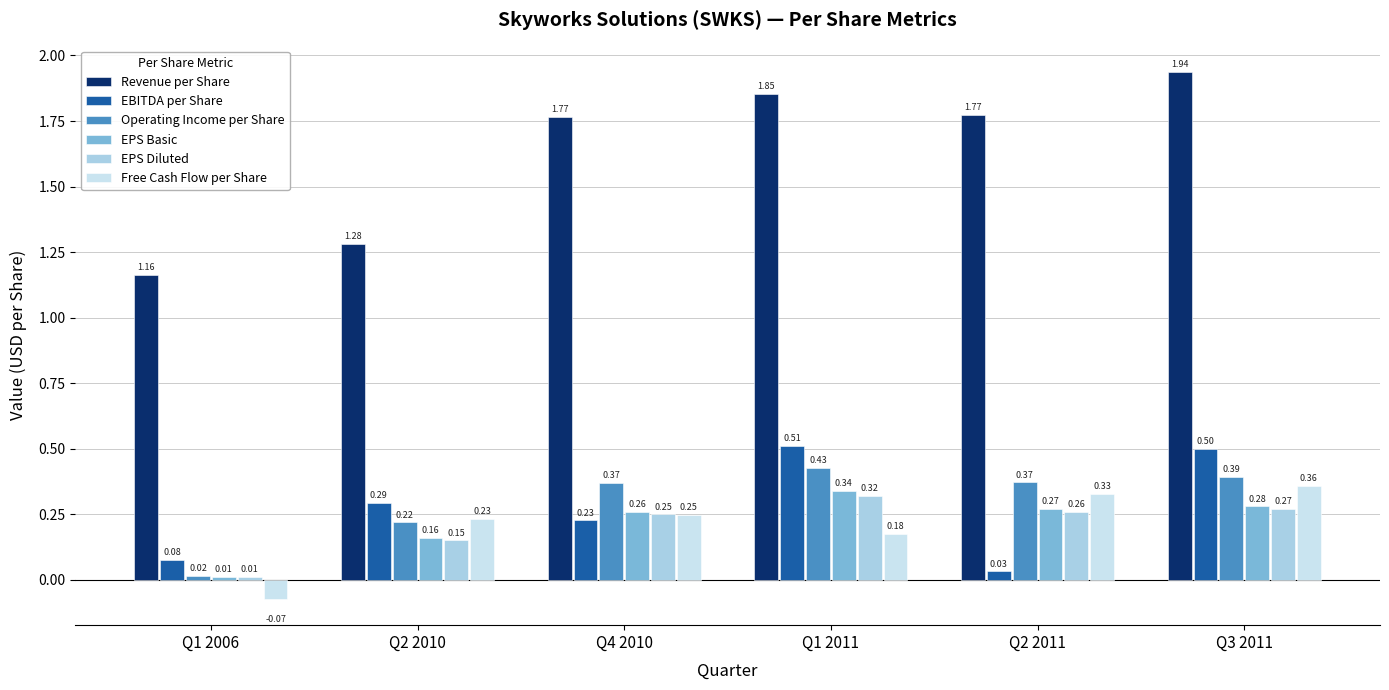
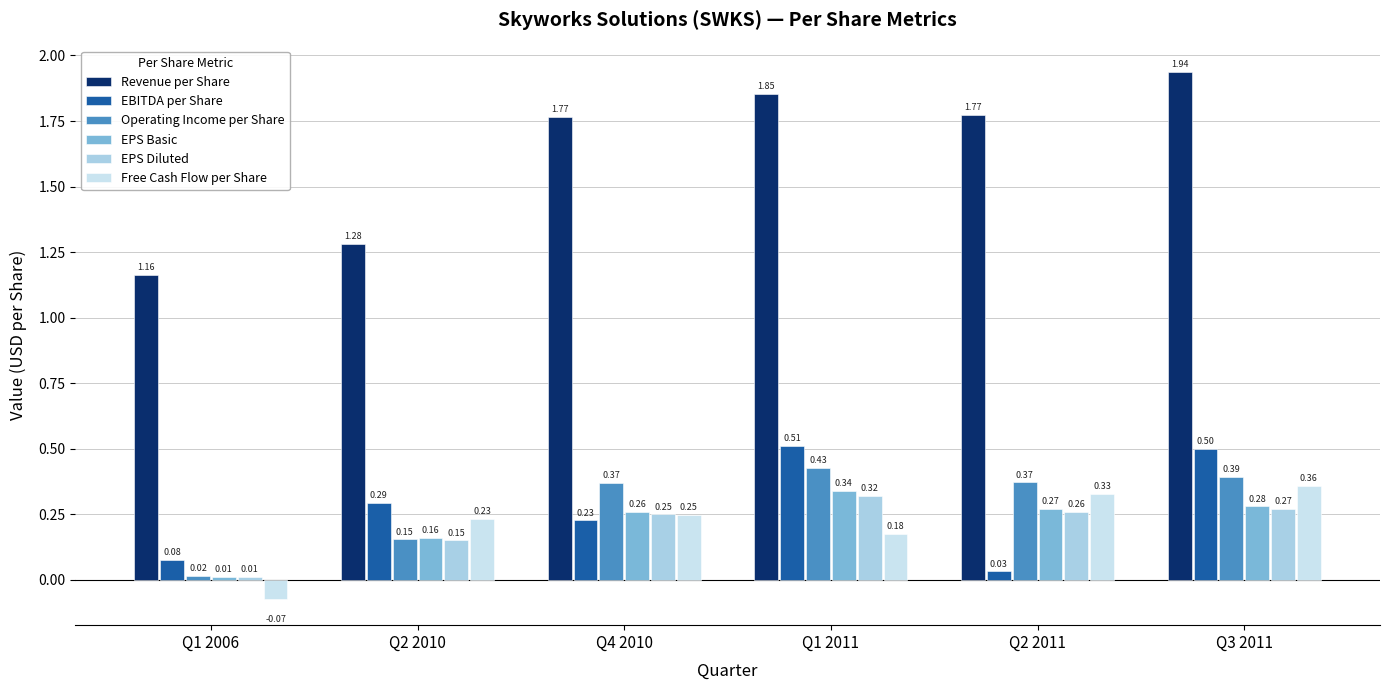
Operating Income per Share, Q2 2010: 0.22 -> 0.15
